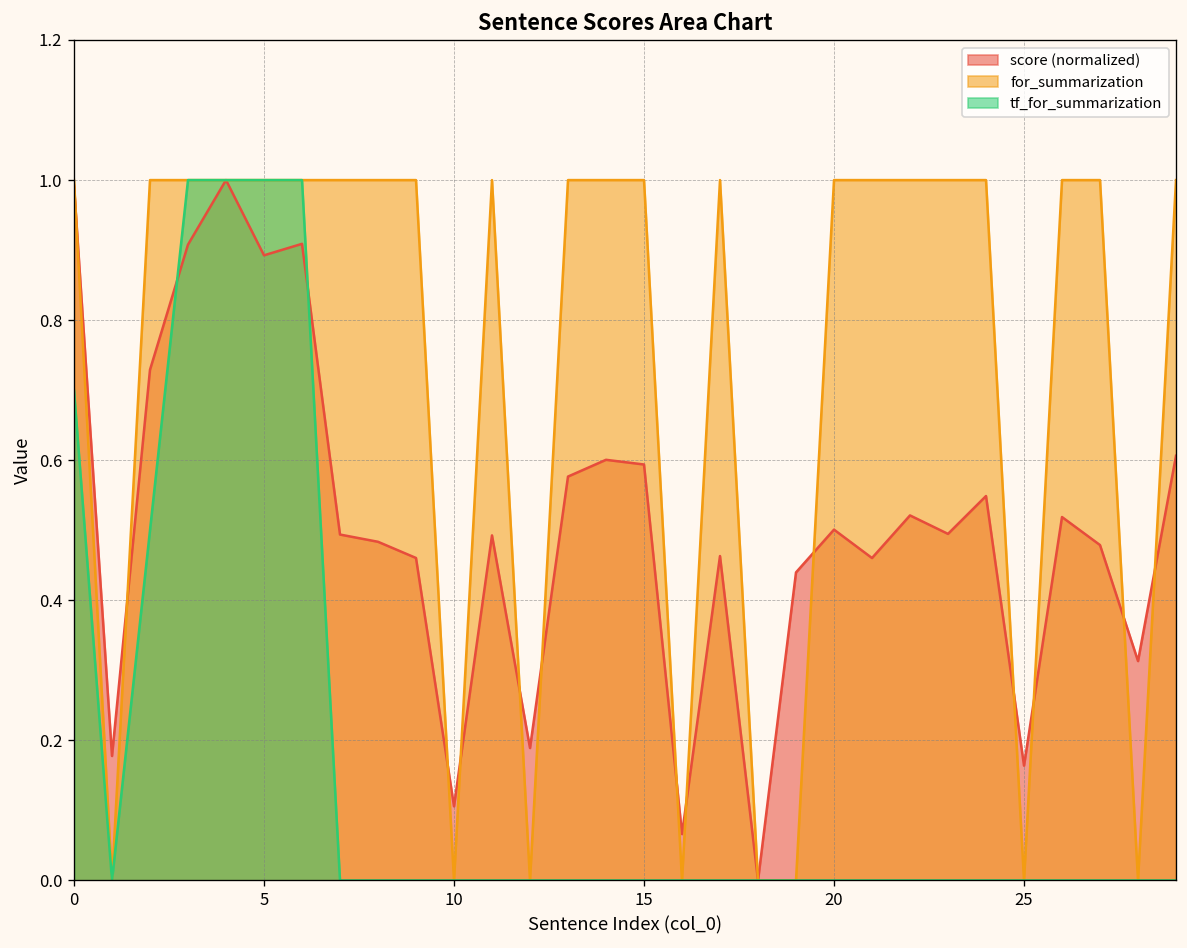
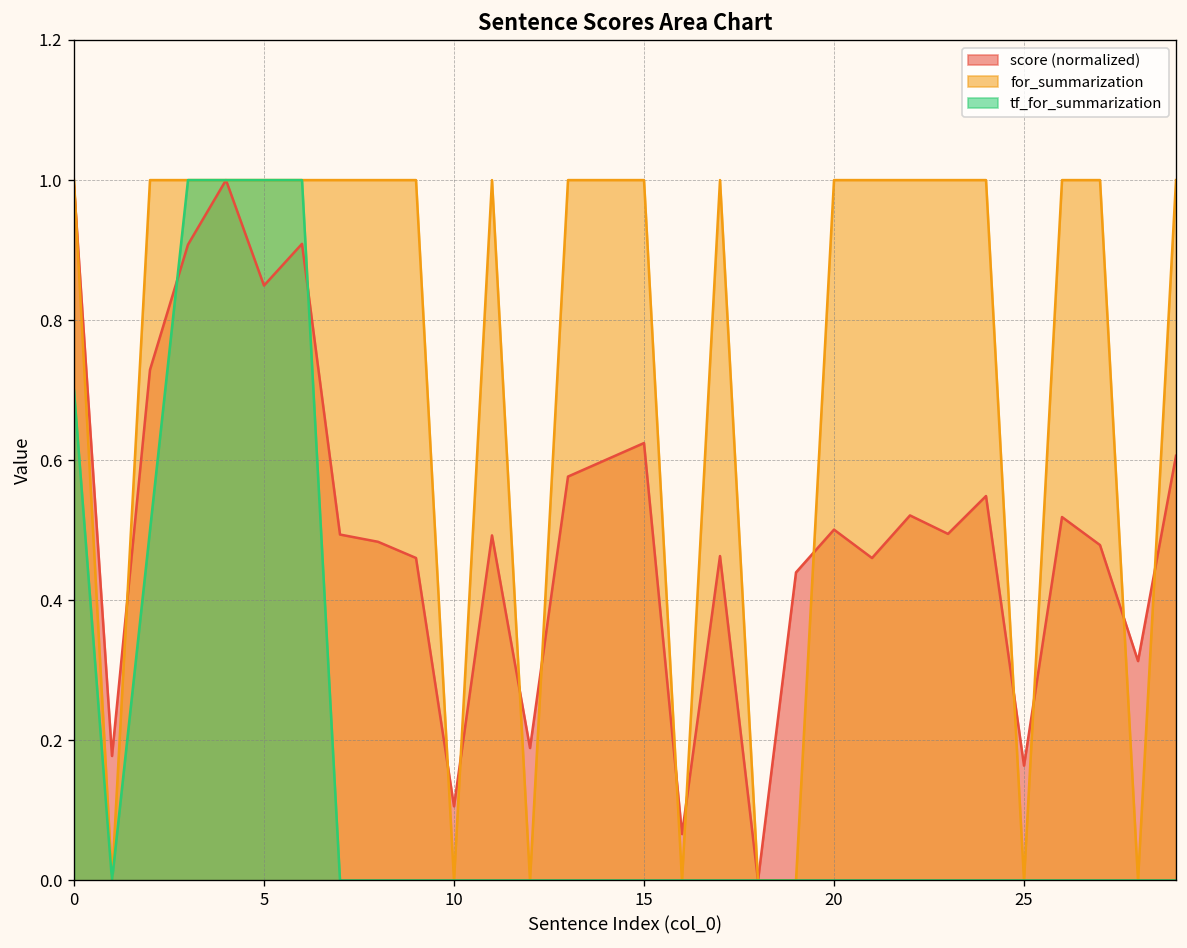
score (normalized), 5: 0.89 -> 0.85
score (normalized), 15: 0.59 -> 0.62
